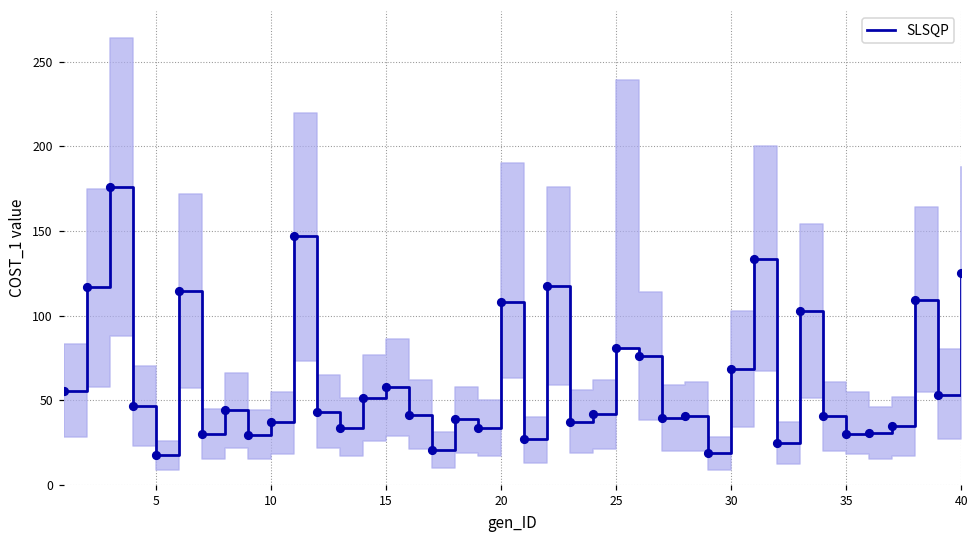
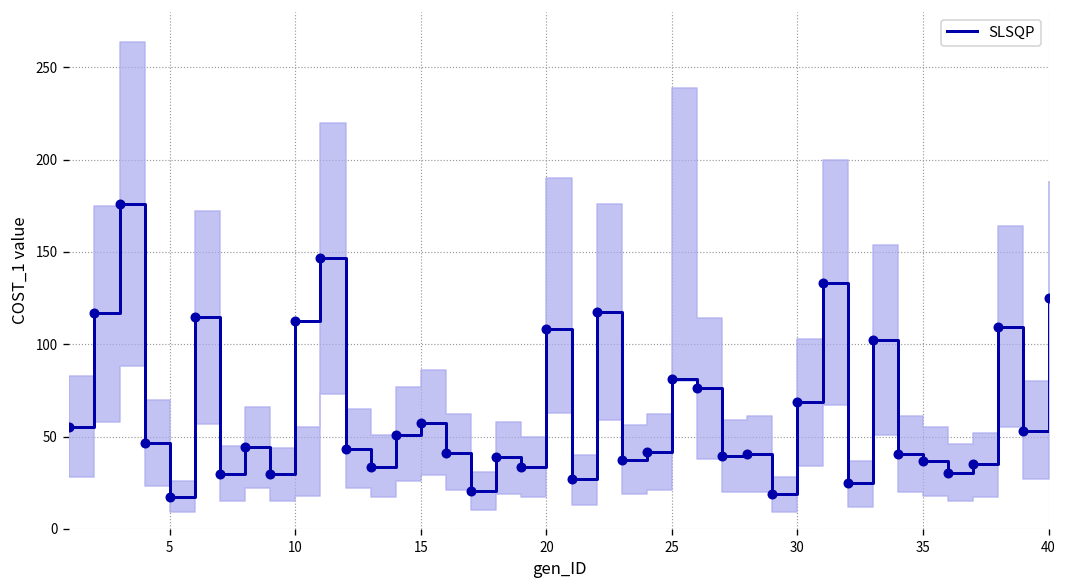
SLSQP, 10: 37 -> 112
SLSQP, 35: 30 -> 37
